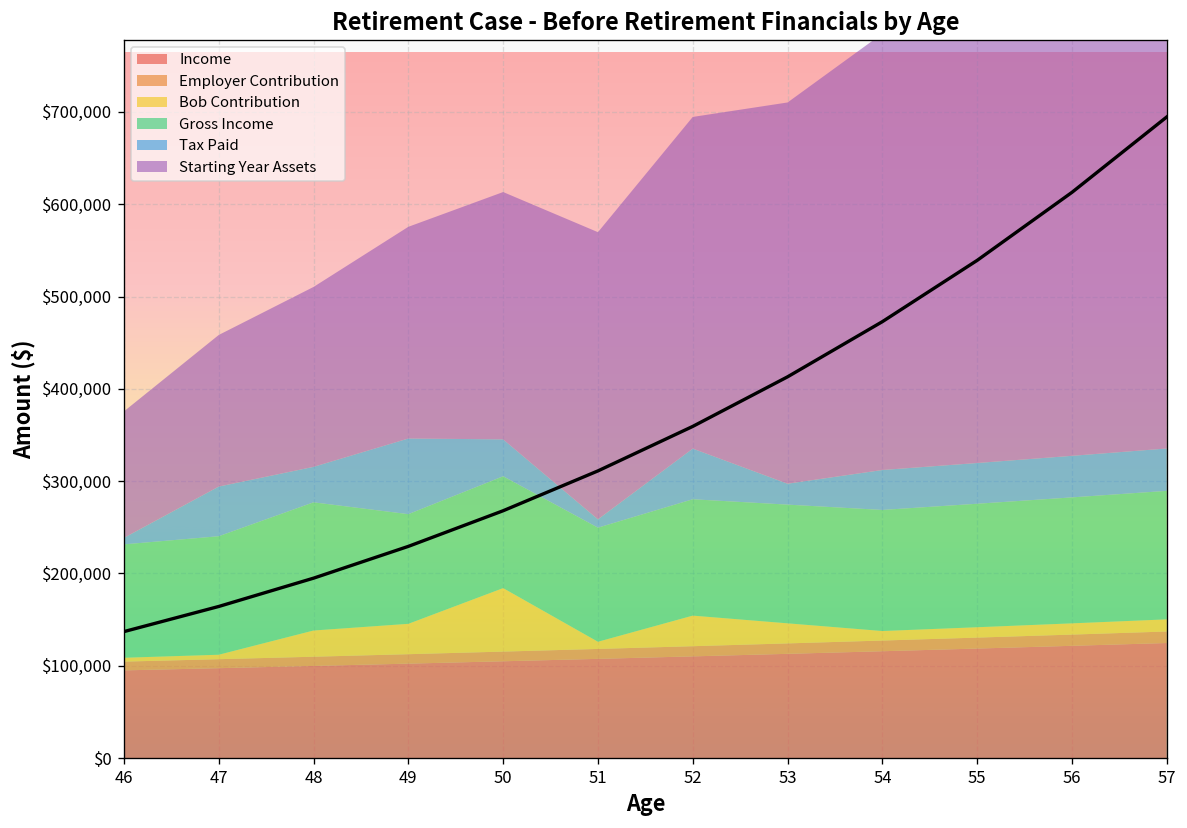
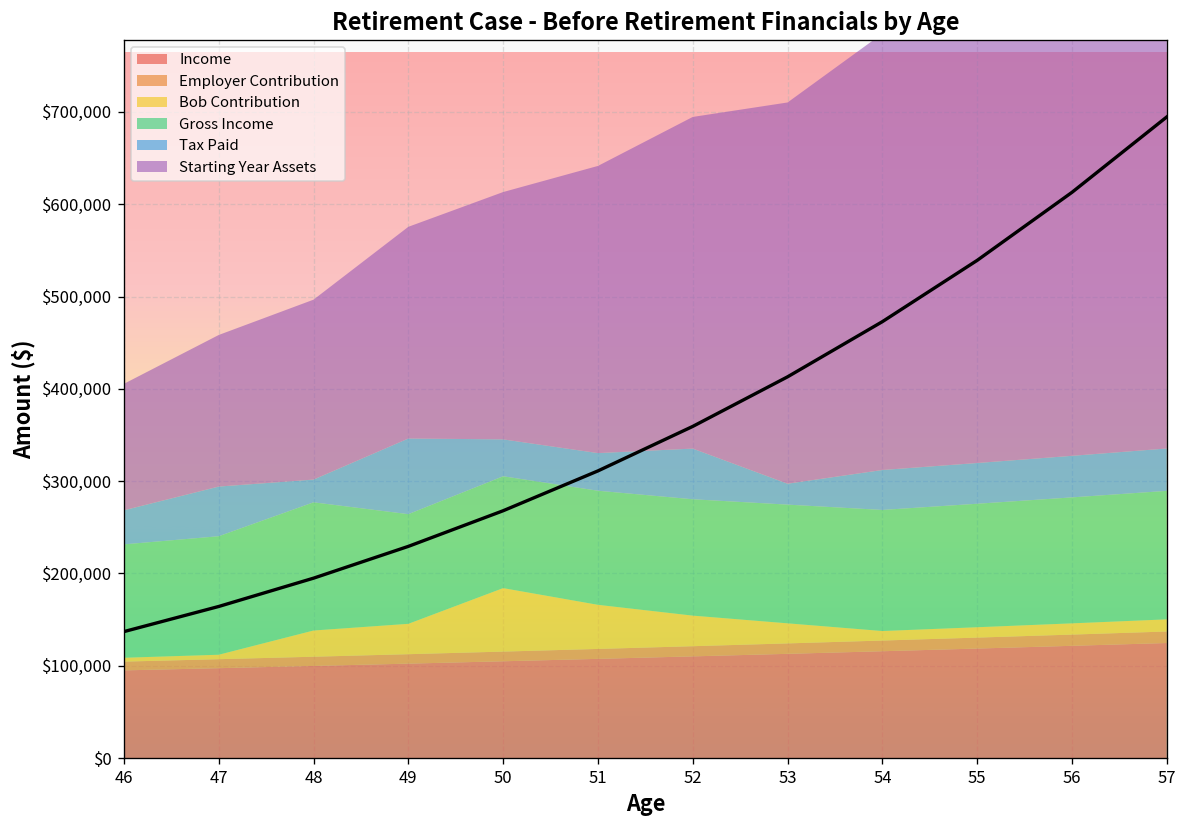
Tax Paid, 46: $10,000 -> $40,000
Tax Paid, 48: $40,000 -> $20,000
Bob Contribution, 51: $10,000 -> $50,000
Tax Paid, 51: $10,000 -> $40,000
